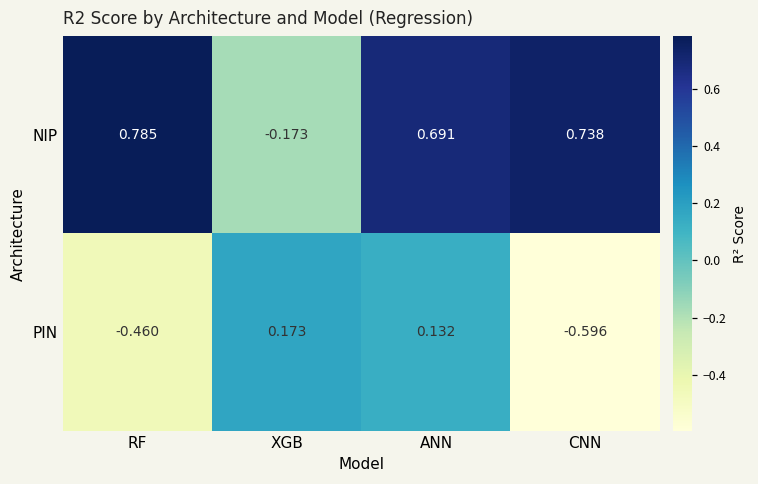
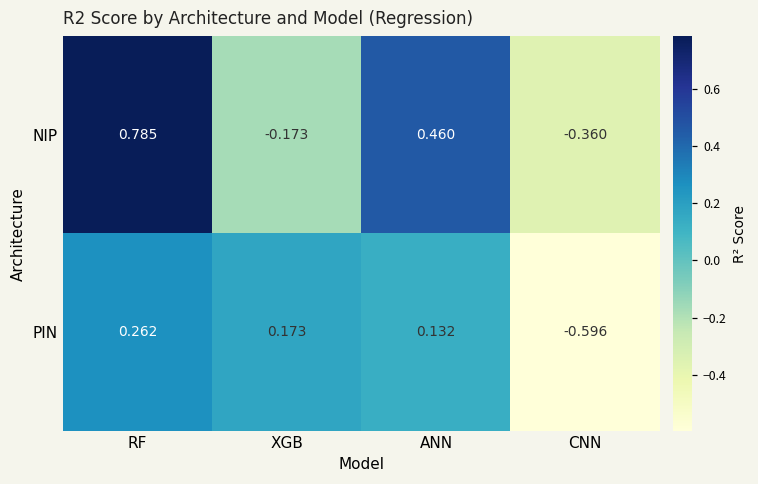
NIP, ANN: 0.691 -> 0.460
NIP, CNN: 0.738 -> -0.360
PIN, RF: -0.460 -> 0.262
